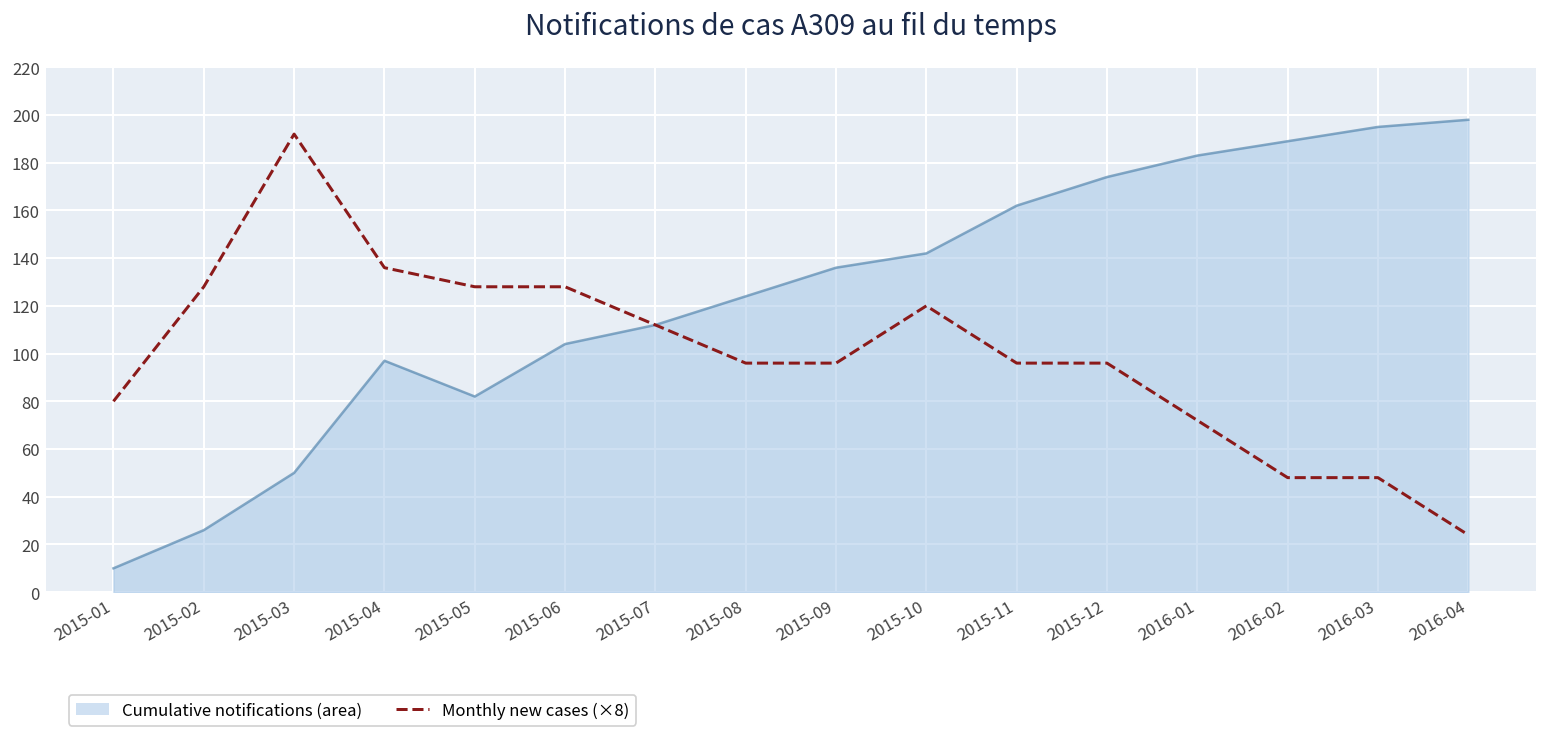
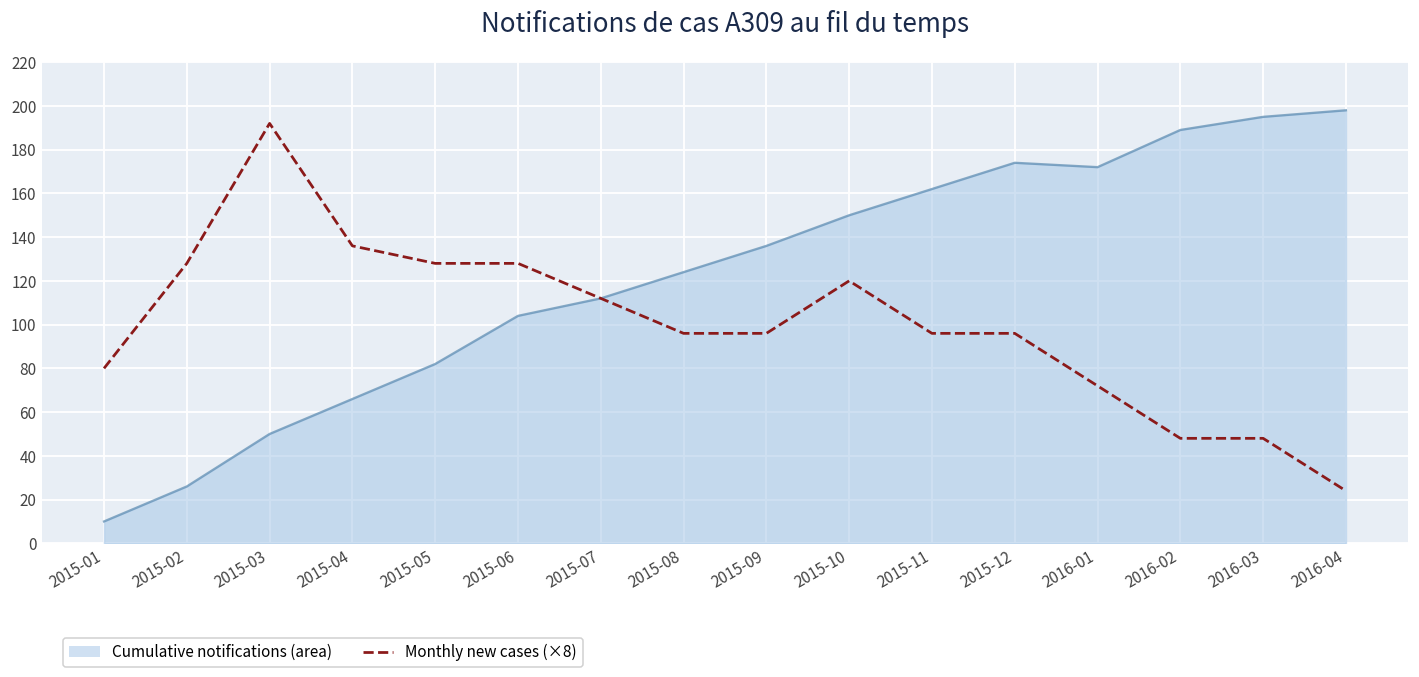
Cumulative notifications (area), 2015-04: 97 -> 66
Cumulative notifications (area), 2015-10: 142 -> 150
Cumulative notifications (area), 2016-01: 183 -> 172
